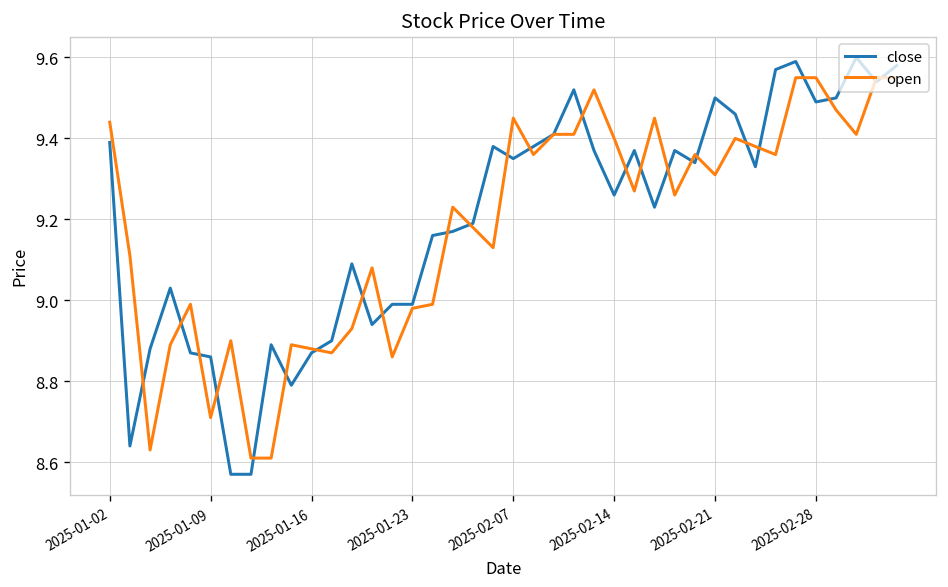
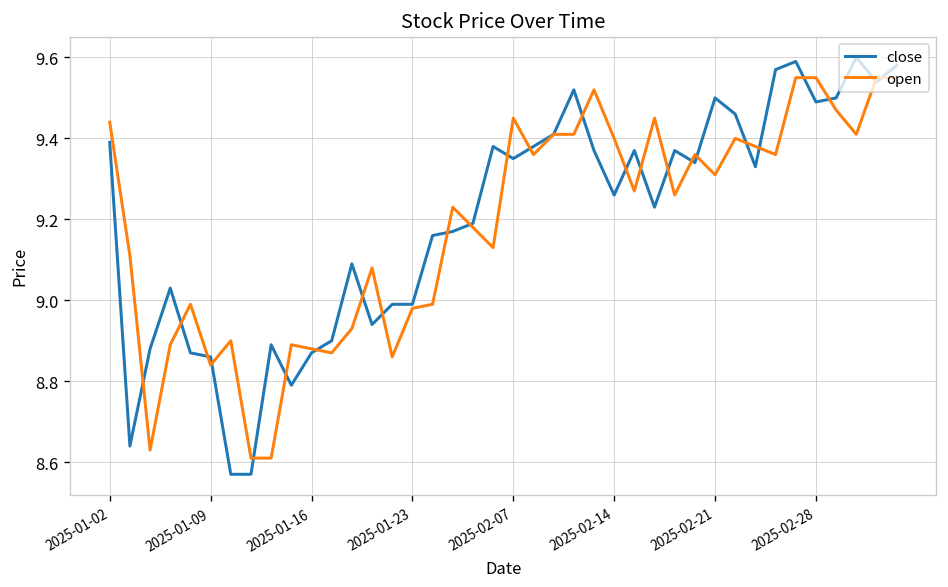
open, 2025-01-09: 8.71 -> 8.84
